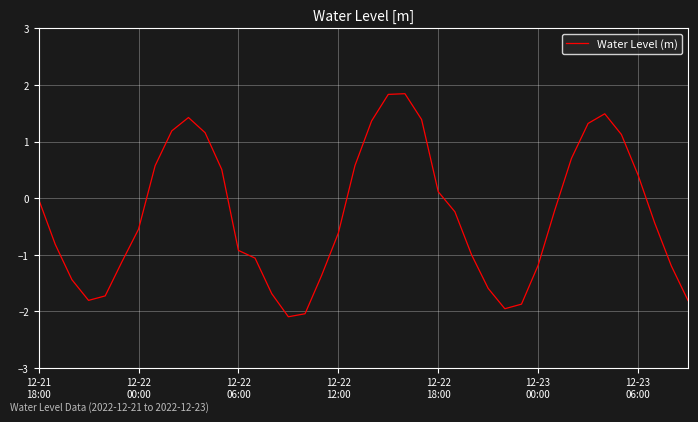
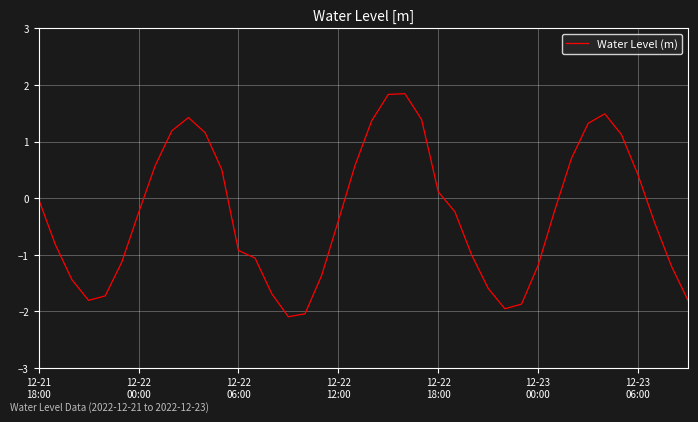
12-22 00:00: -0.6 -> -0.3
12-22 12:00: -0.6 -> -0.4
